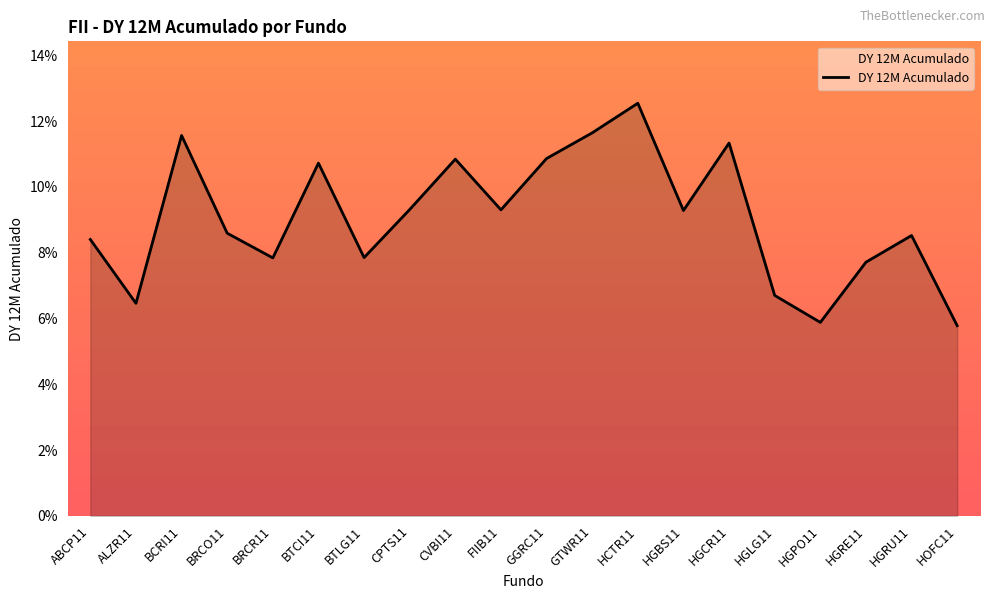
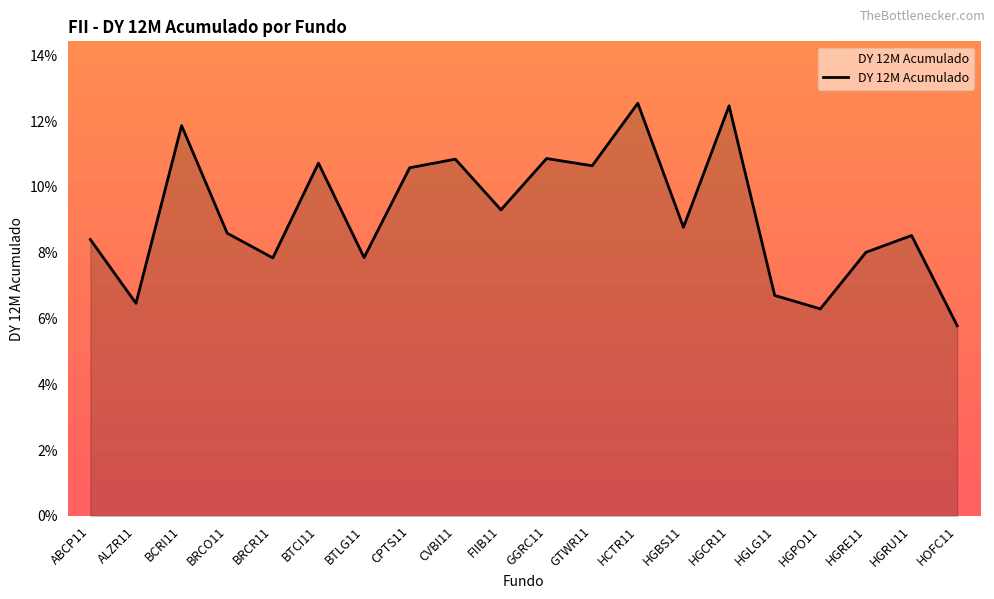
BCRI11: 11.6% -> 11.9%
CPTS11: 9.3% -> 10.6%
GTWR11: 11.6% -> 10.6%
HGBS11: 9.3% -> 8.8%
HGCR11: 11.3% -> 12.5%
HGPO11: 5.9% -> 6.3%
HGRE11: 7.7% -> 8.0%
